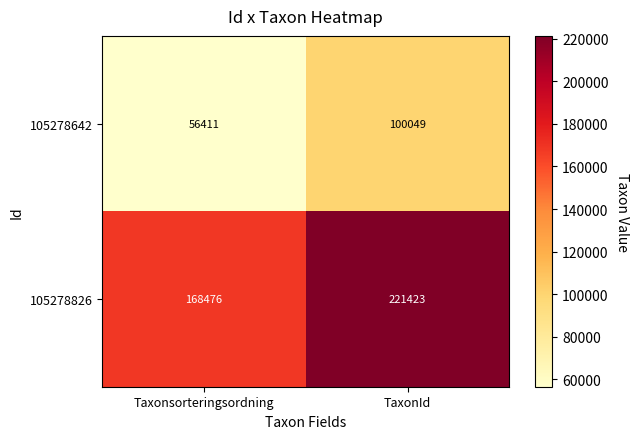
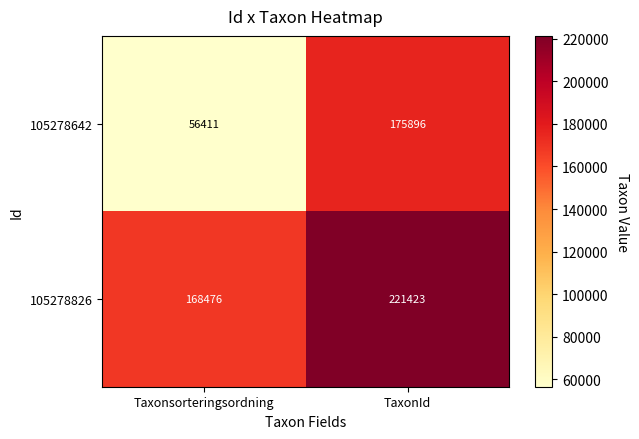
105278642, TaxonId: 100049 -> 175896
